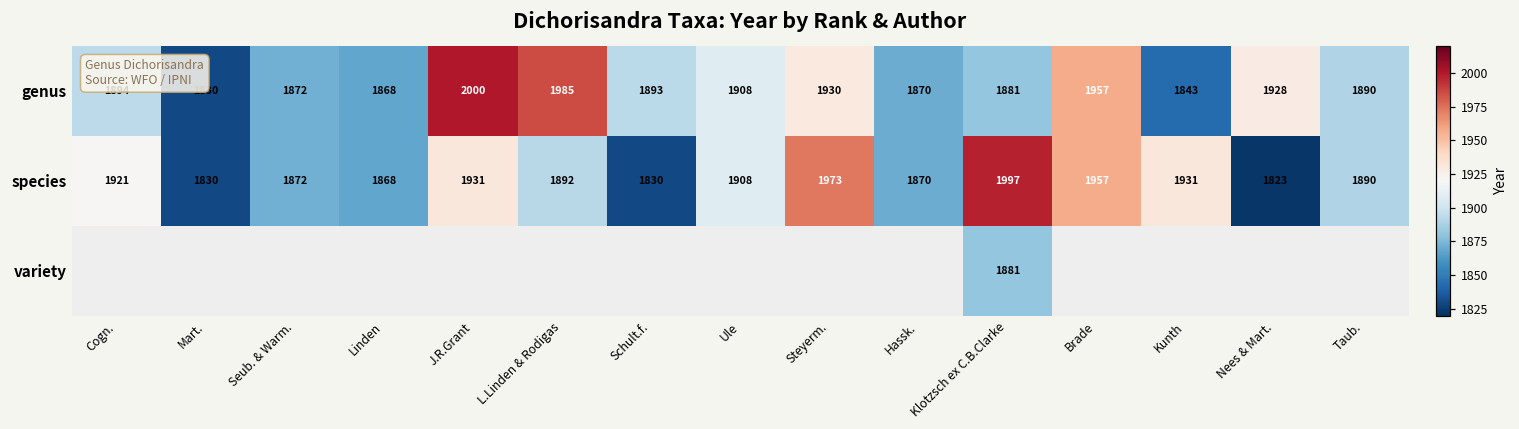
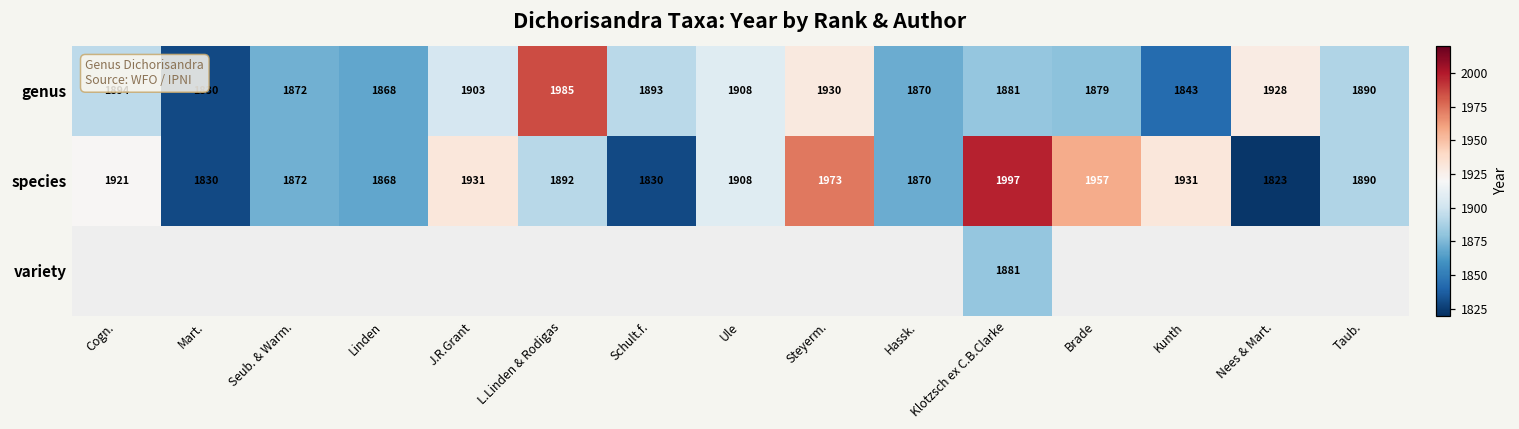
genus, J.R.Grant: 2000 -> 1903
genus, Brade: 1957 -> 1879
